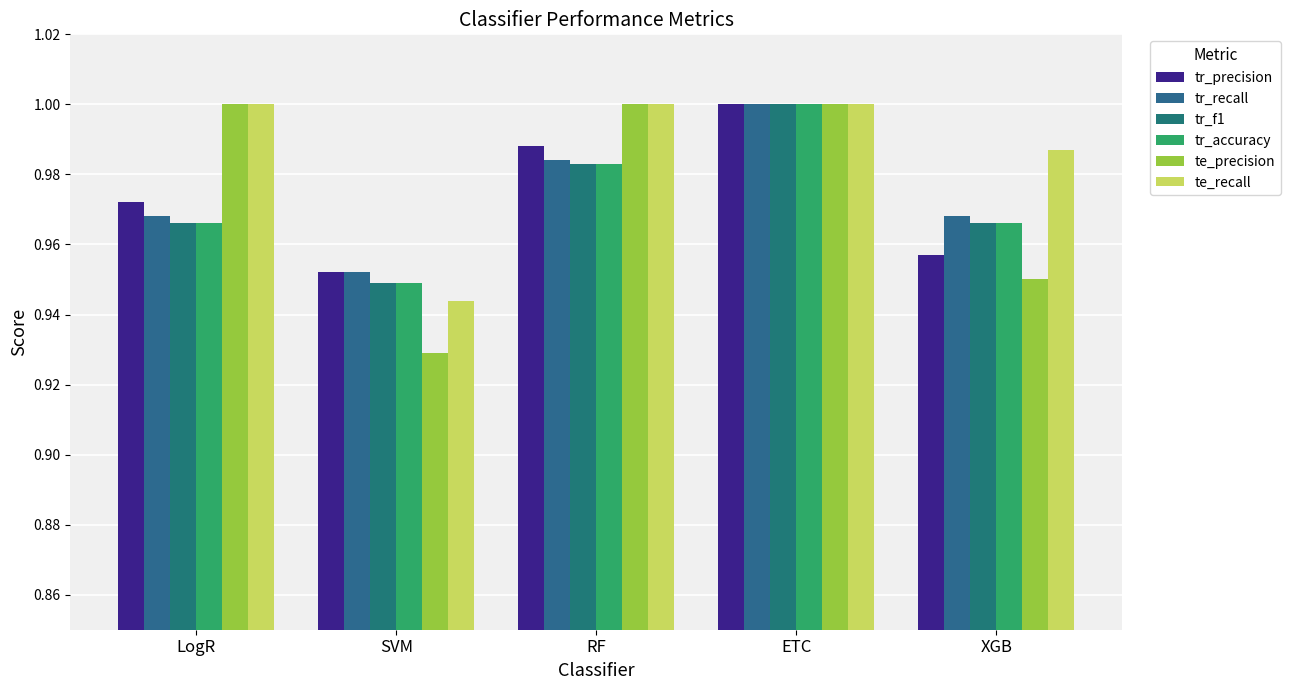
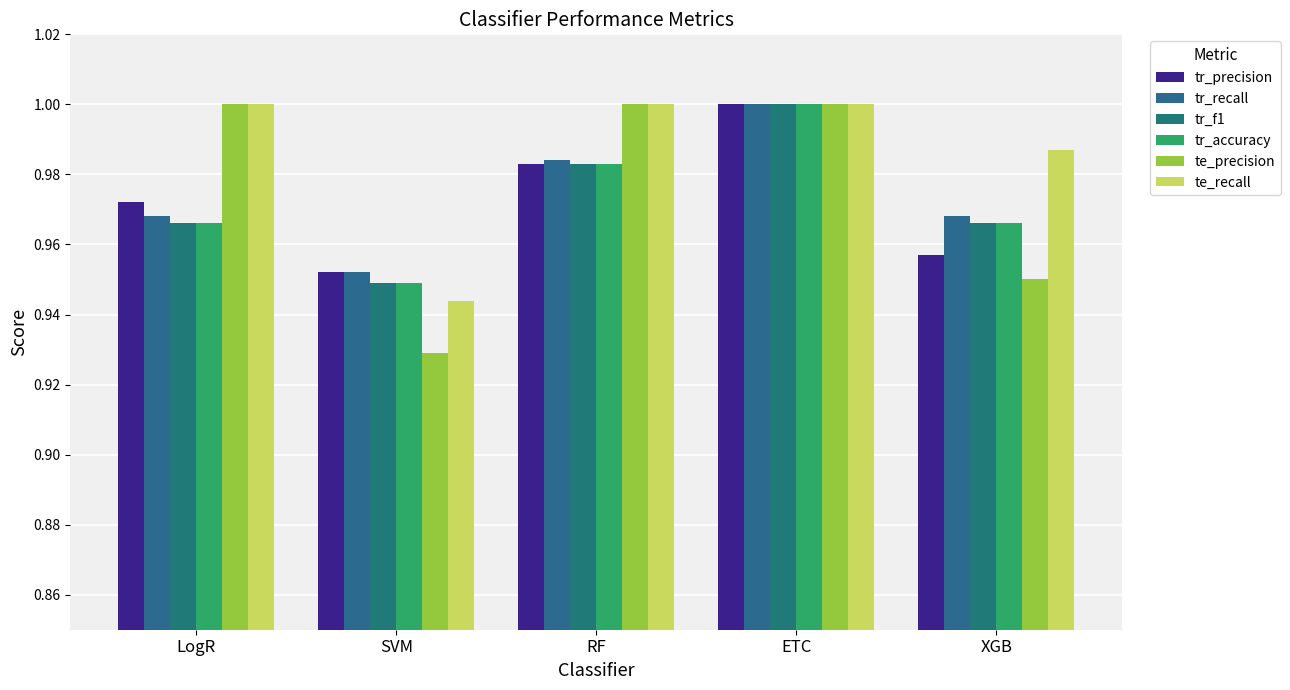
tr_precision, RF: 0.988 -> 0.983
